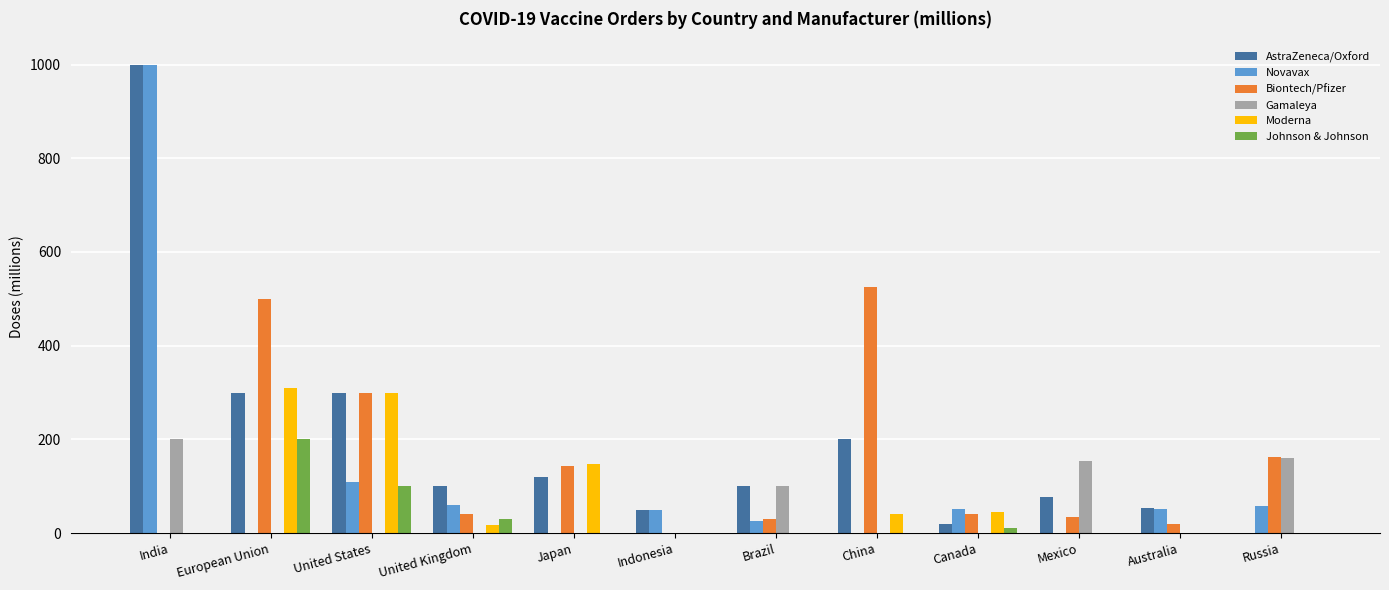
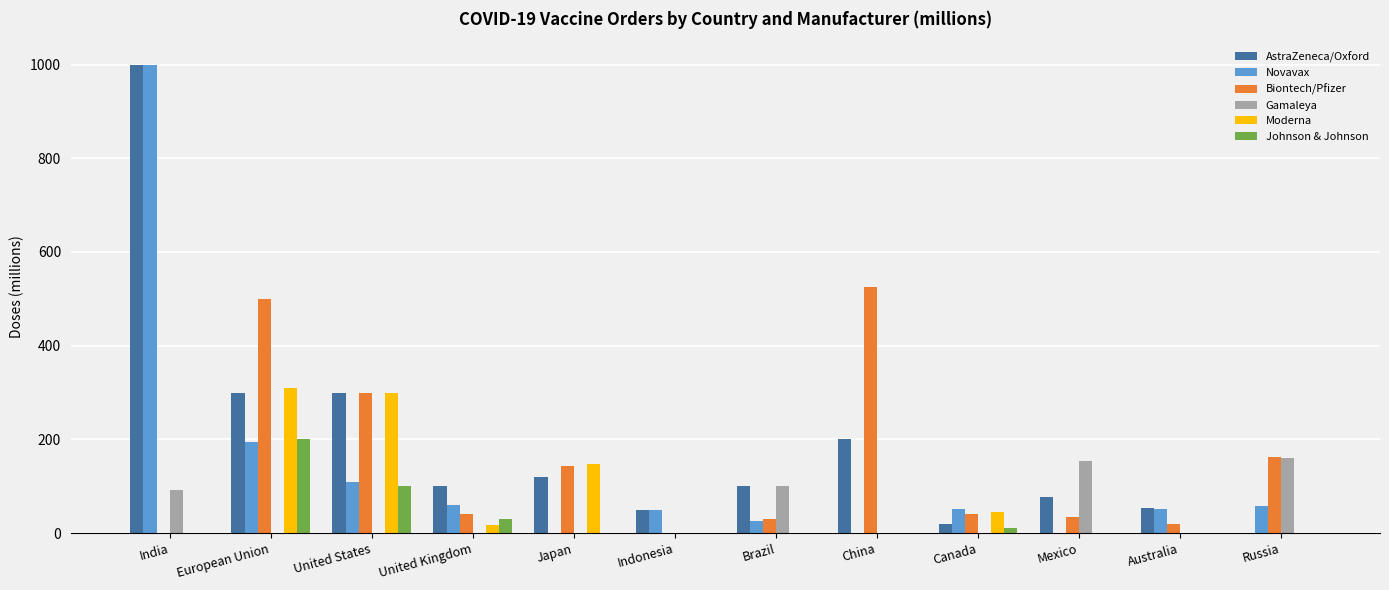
Gamaleya, India: 200 -> 90
Novavax, European Union: 0 -> 200
Moderna, China: 40 -> 0
